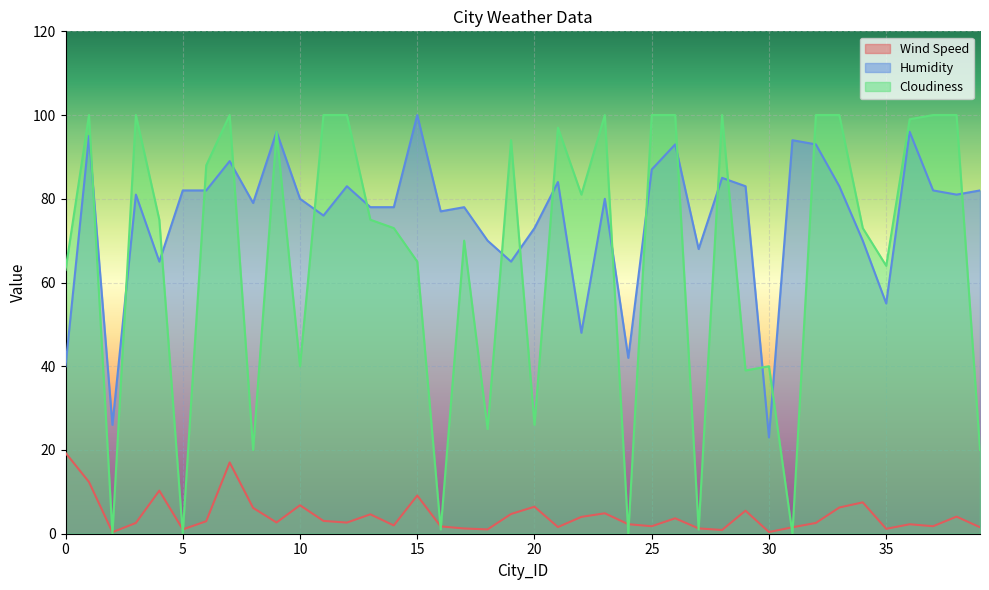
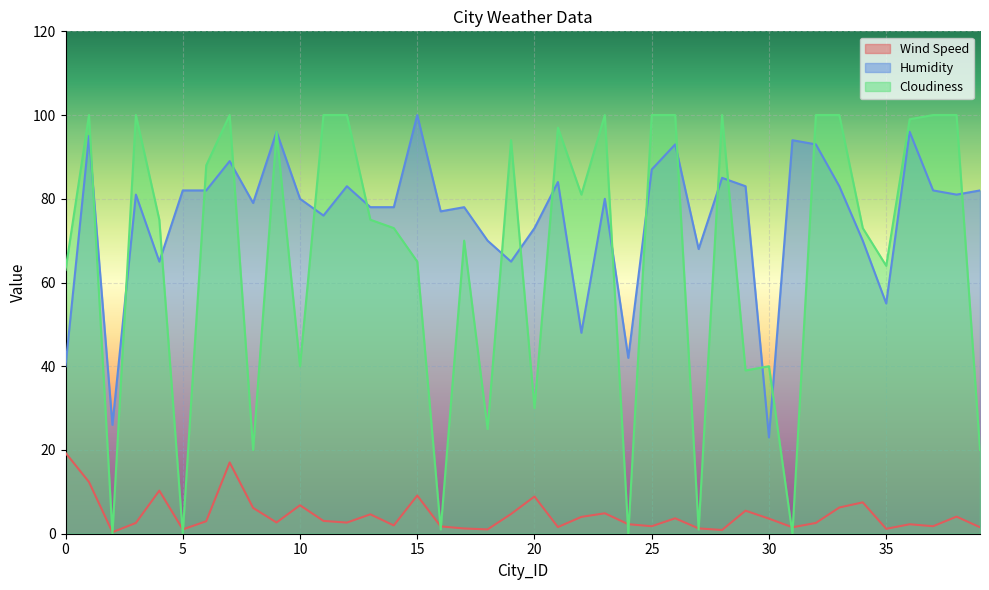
Wind Speed, 20: 6 -> 9
Cloudiness, 20: 26 -> 30
Wind Speed, 30: 0 -> 4
